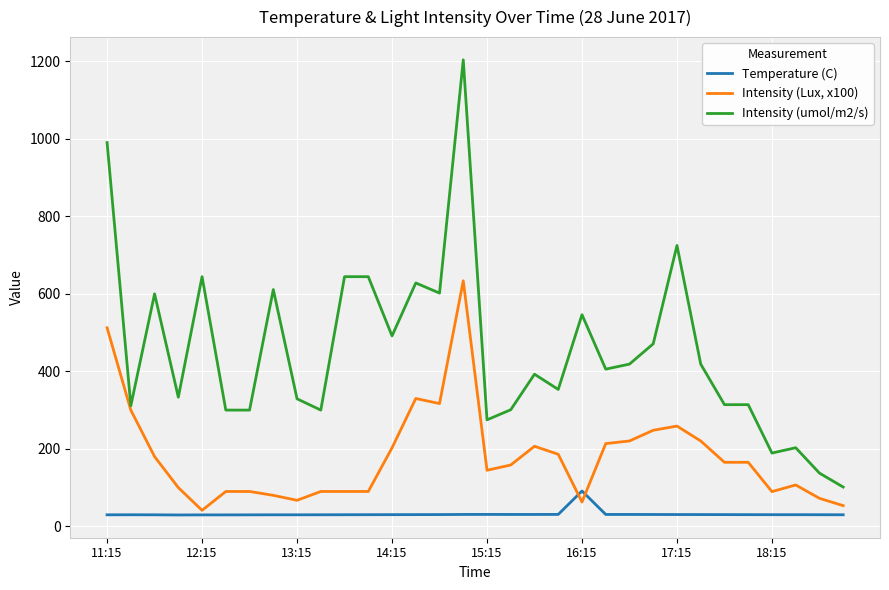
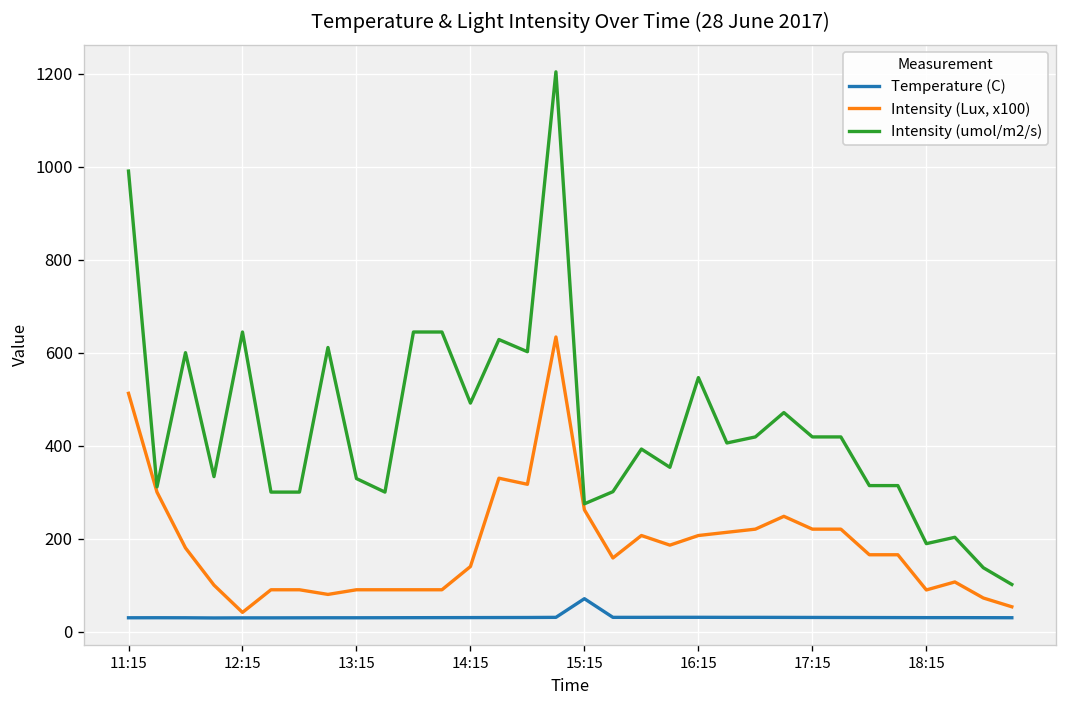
Intensity (Lux, x100), 13:15: 70 -> 90
Intensity (Lux, x100), 14:15: 200 -> 140
Temperature (C), 15:15: 30 -> 70
Intensity (Lux, x100), 15:15: 140 -> 260
Temperature (C), 16:15: 90 -> 30
Intensity (Lux, x100), 16:15: 60 -> 210
Intensity (Lux, x100), 17:15: 260 -> 220
Intensity (umol/m2/s), 17:15: 730 -> 420
